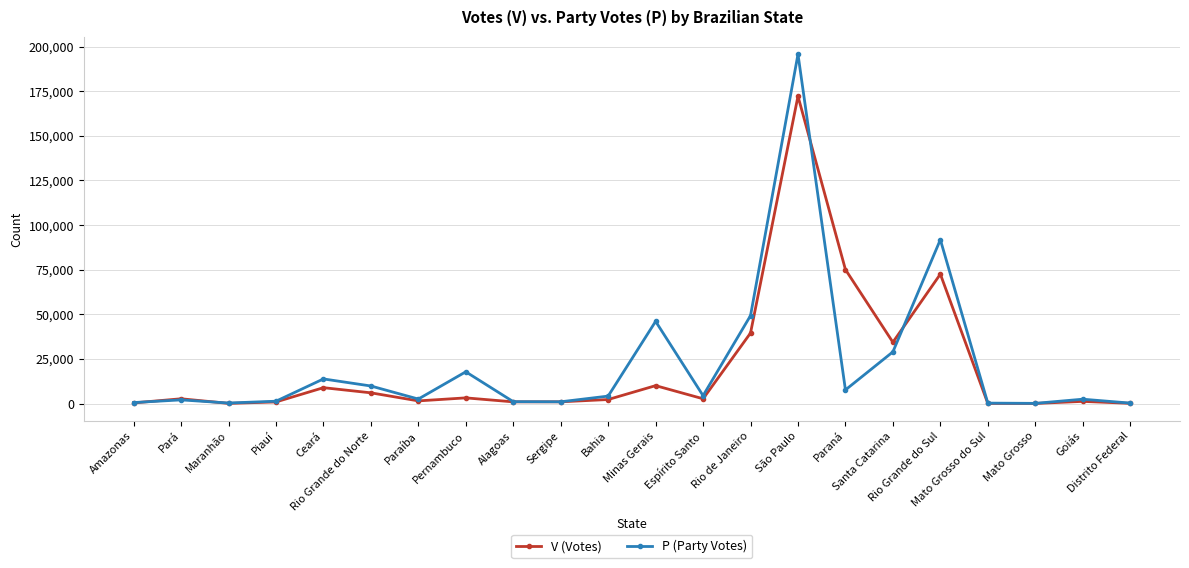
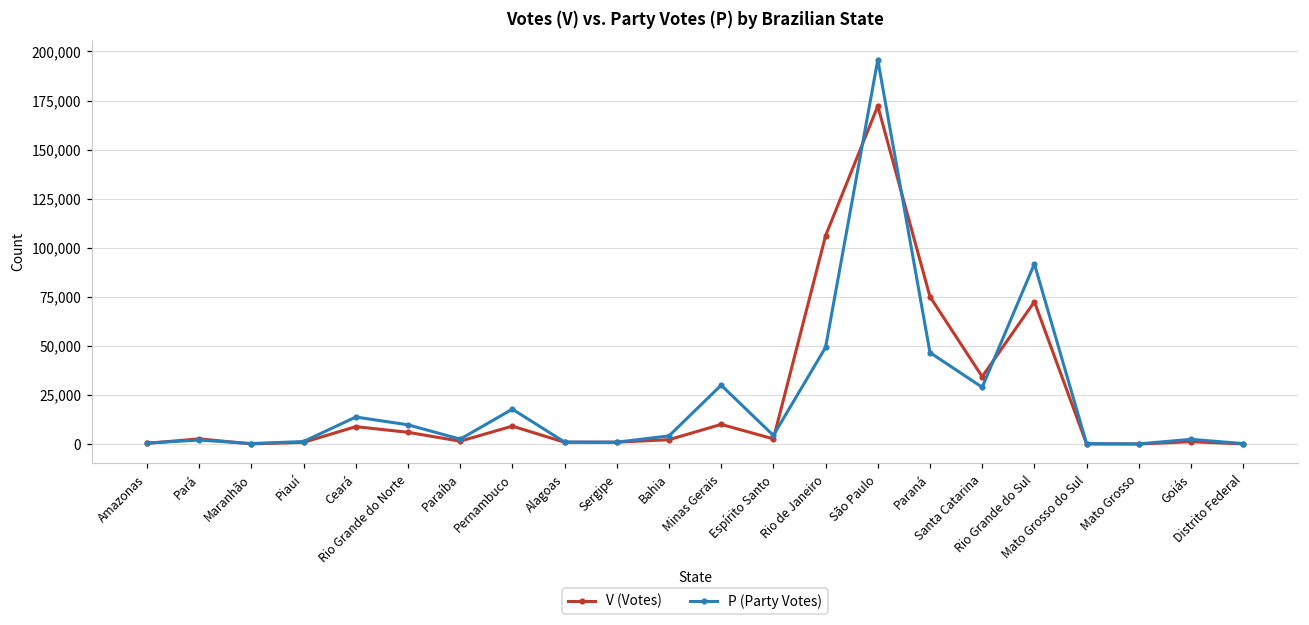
V (Votes), Pernambuco: 3,000 -> 9,000
P (Party Votes), Minas Gerais: 46,000 -> 30,000
V (Votes), Rio de Janeiro: 40,000 -> 106,000
P (Party Votes), Paraná: 8,000 -> 47,000
